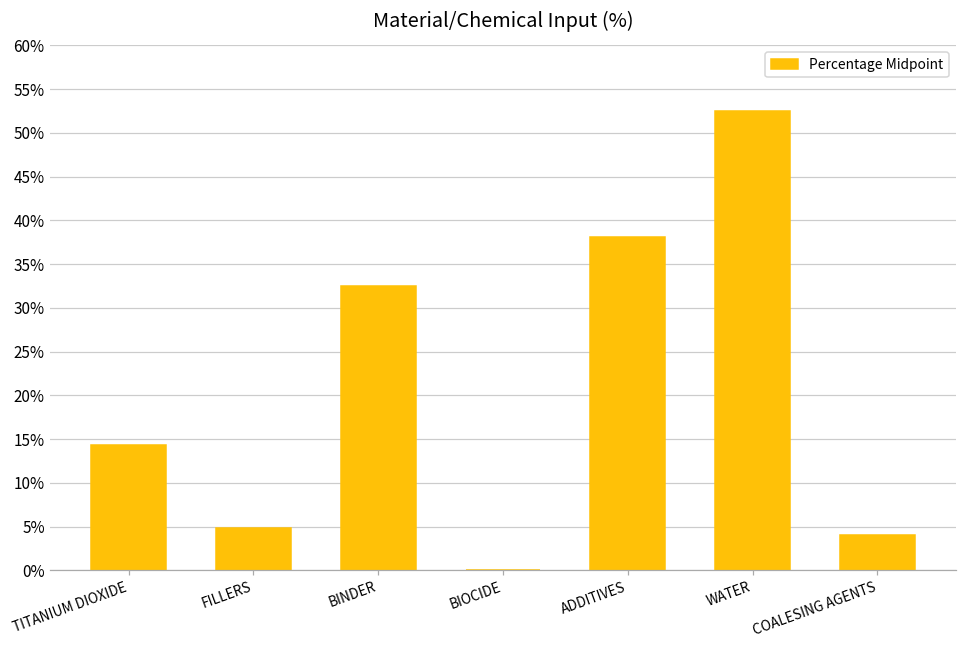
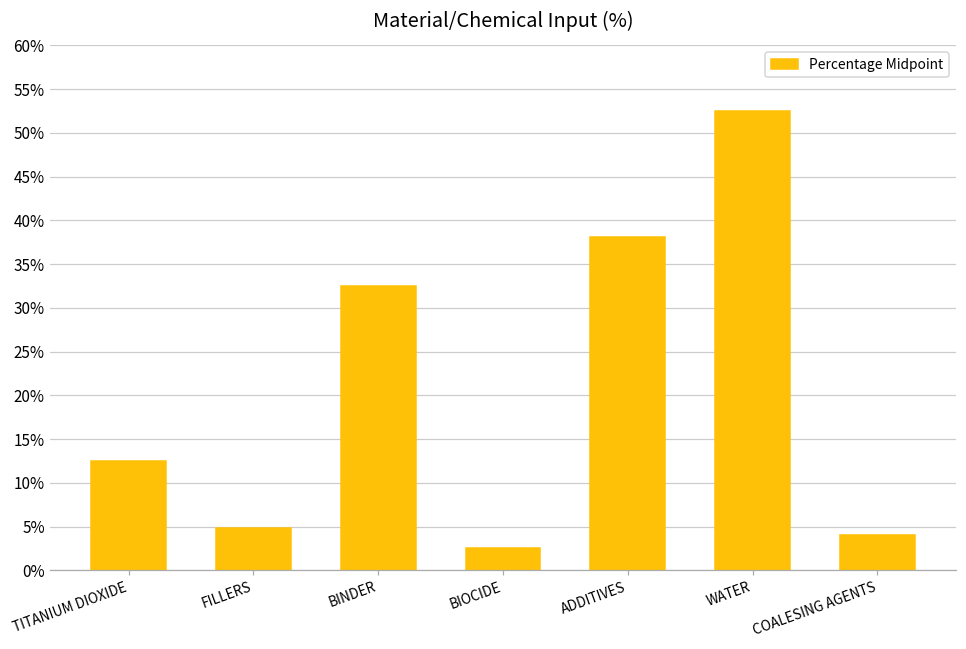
TITANIUM DIOXIDE: 14% -> 13%
BIOCIDE: 0% -> 3%
